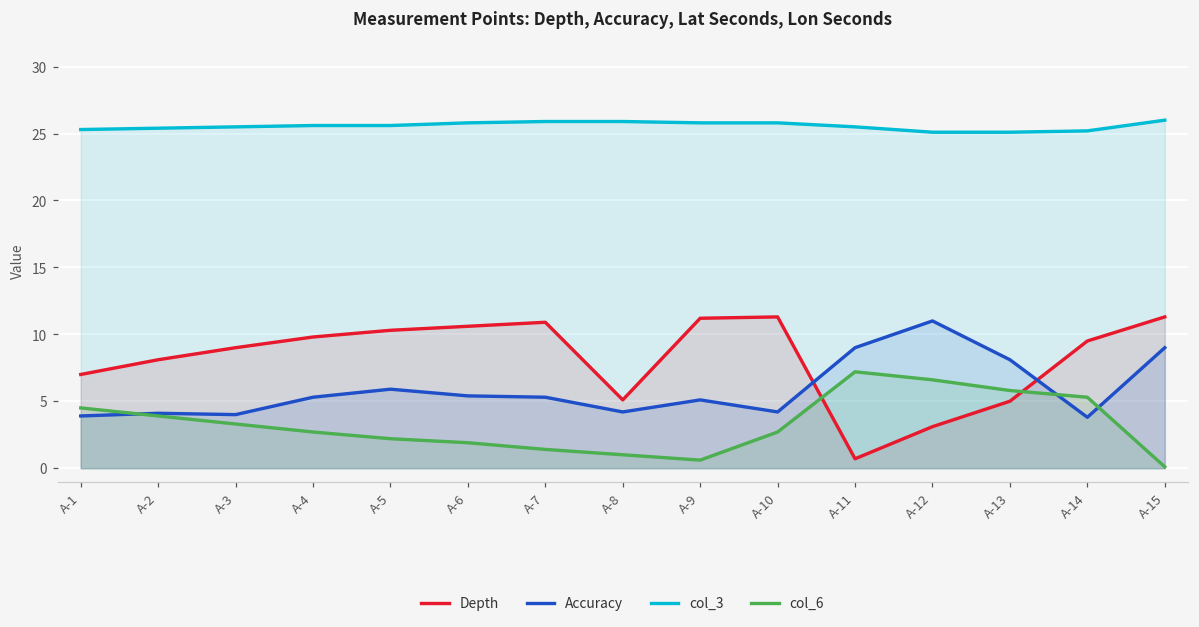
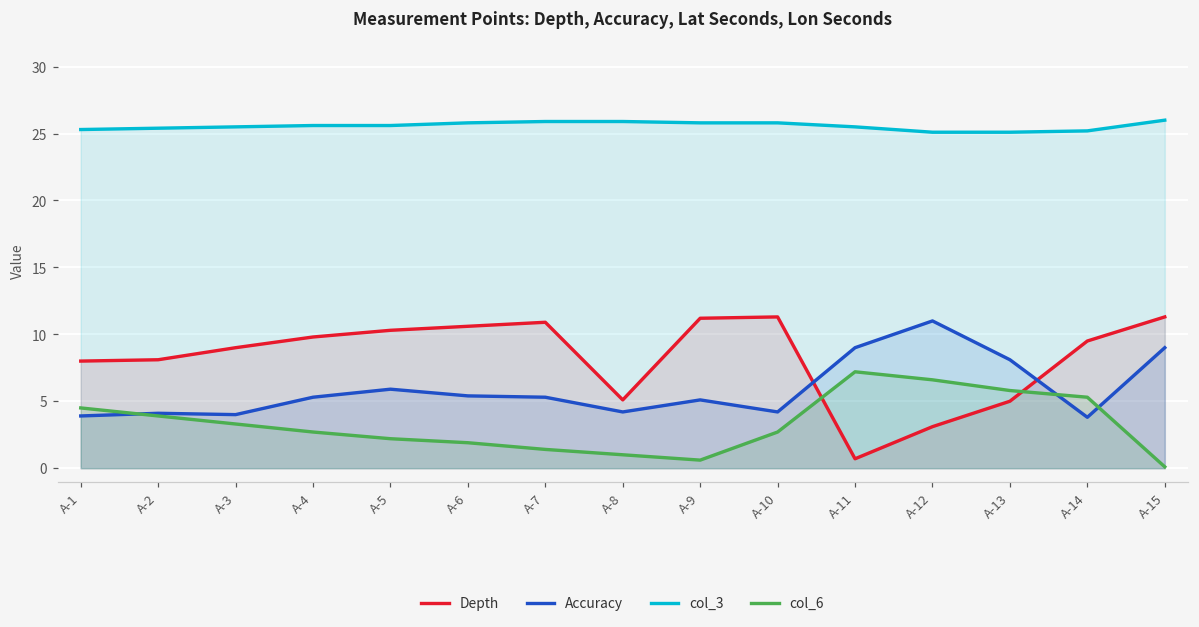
Depth, A-1: 7 -> 8
